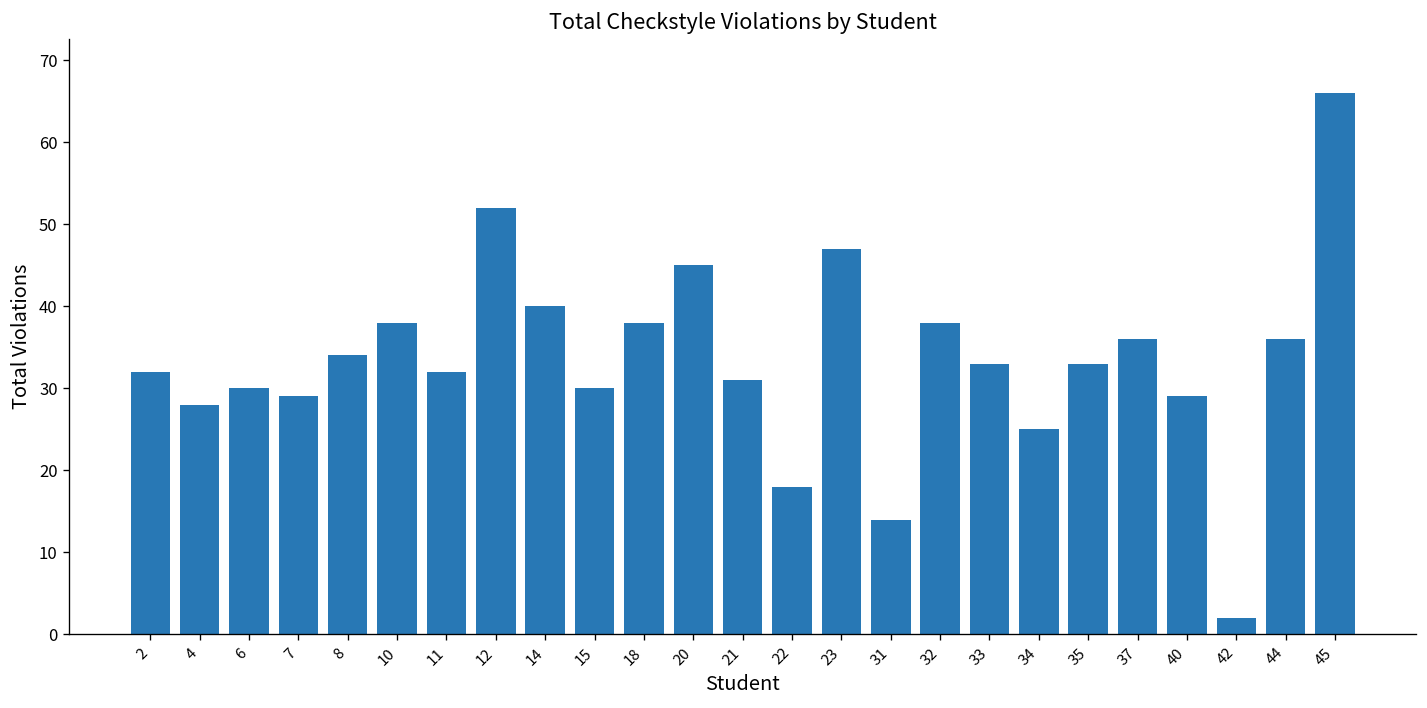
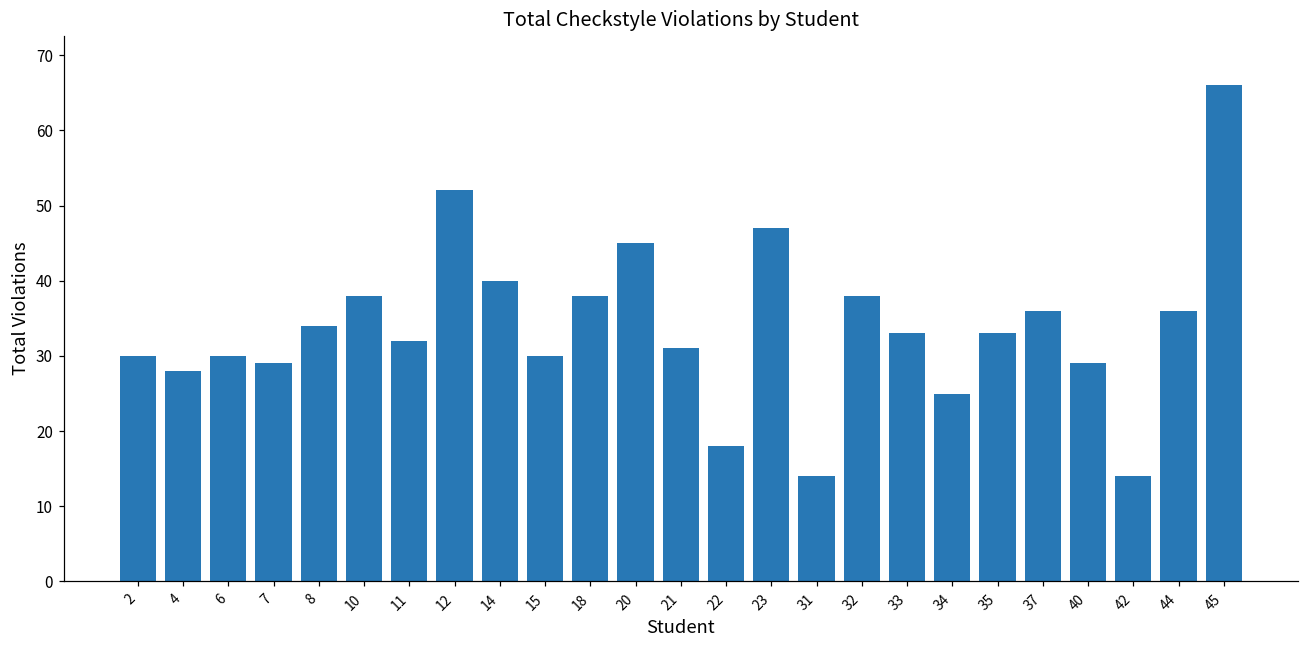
2: 32 -> 30
42: 2 -> 14
